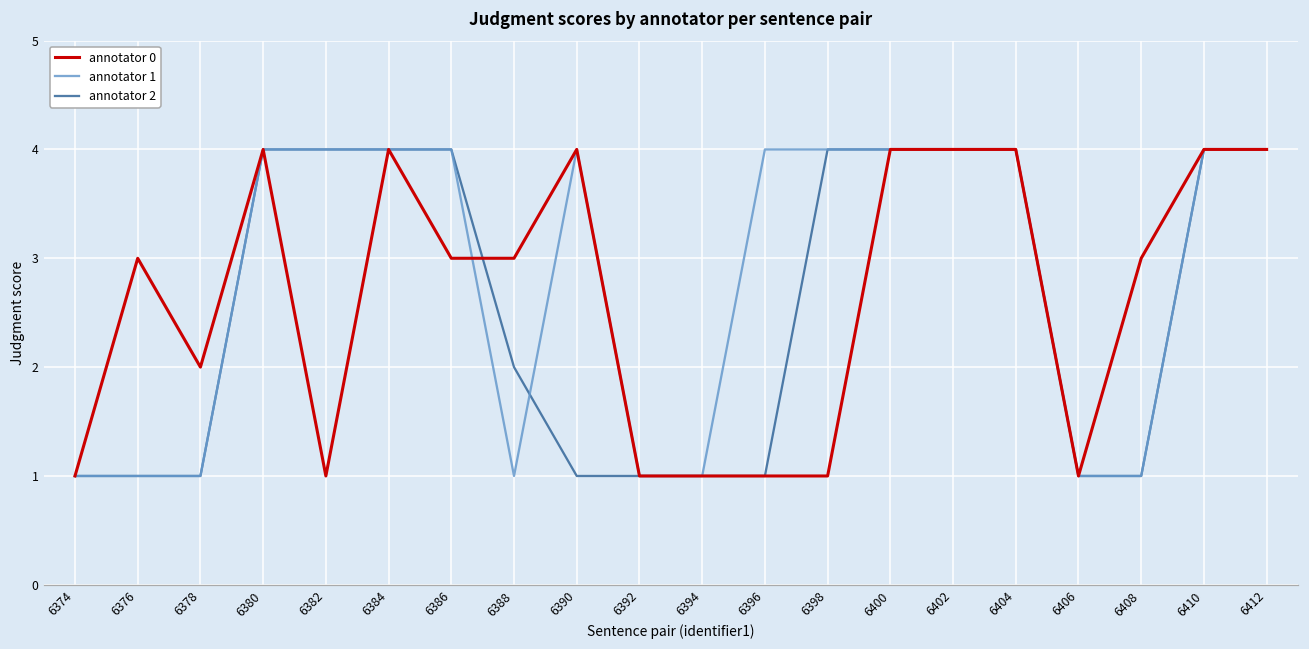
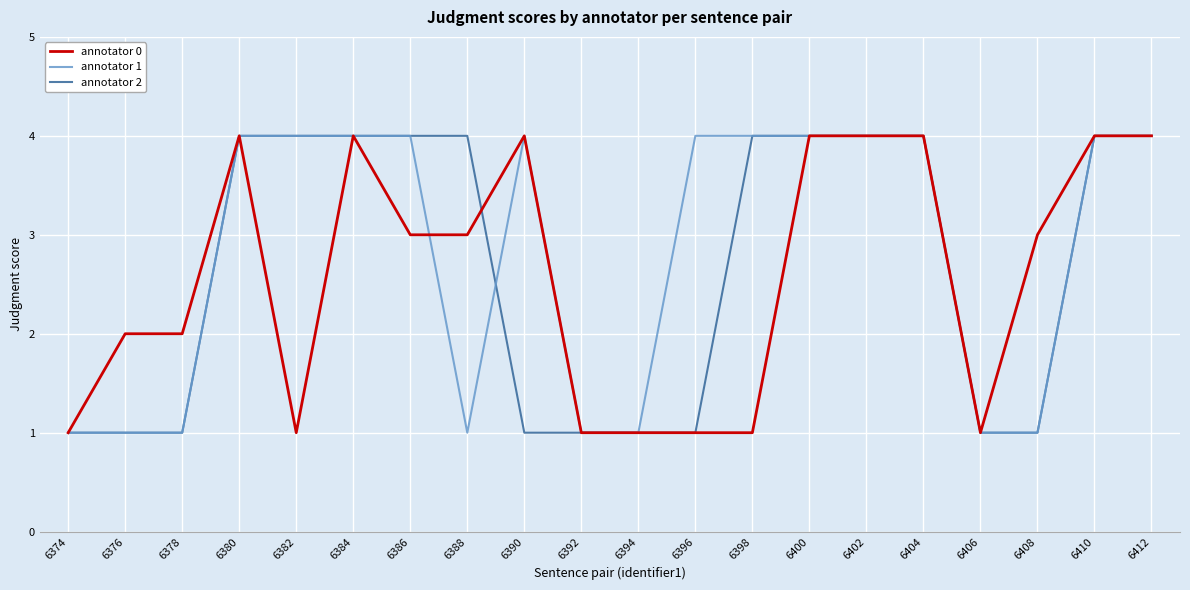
annotator 0, 6376: 3 -> 2
annotator 2, 6388: 2 -> 4
